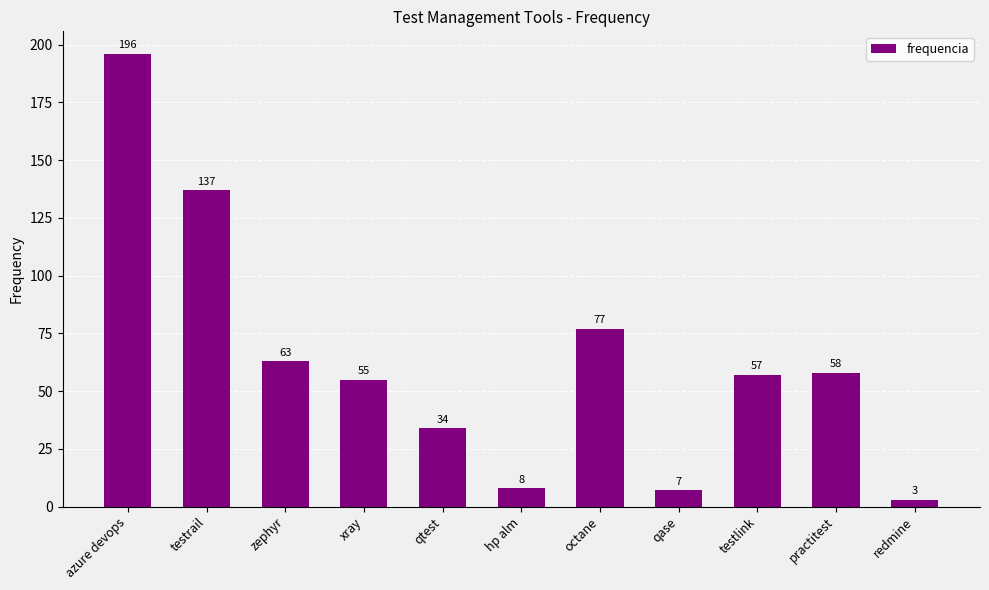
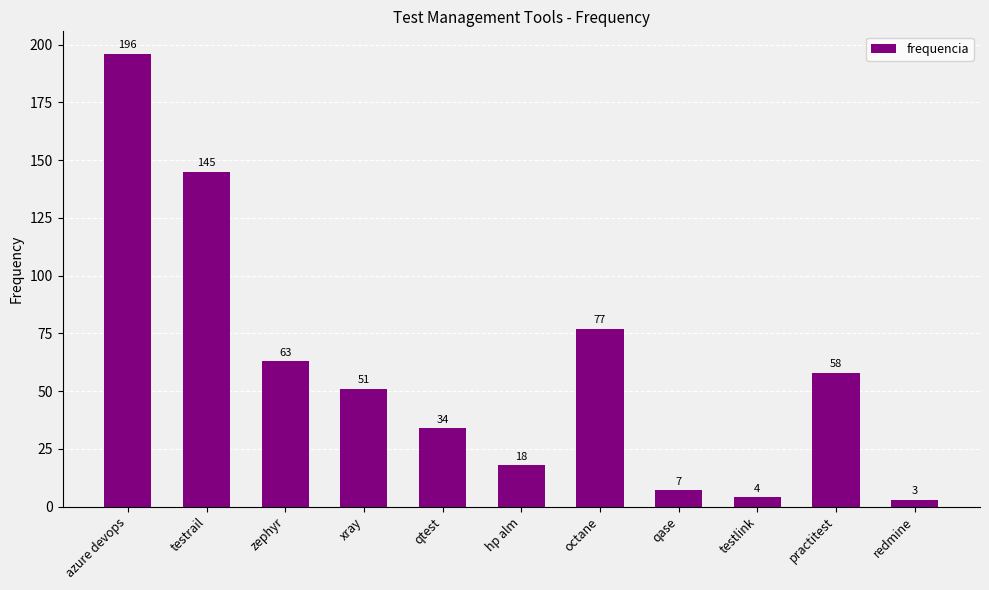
testrail: 137 -> 145
xray: 55 -> 51
hp alm: 8 -> 18
testlink: 57 -> 4
